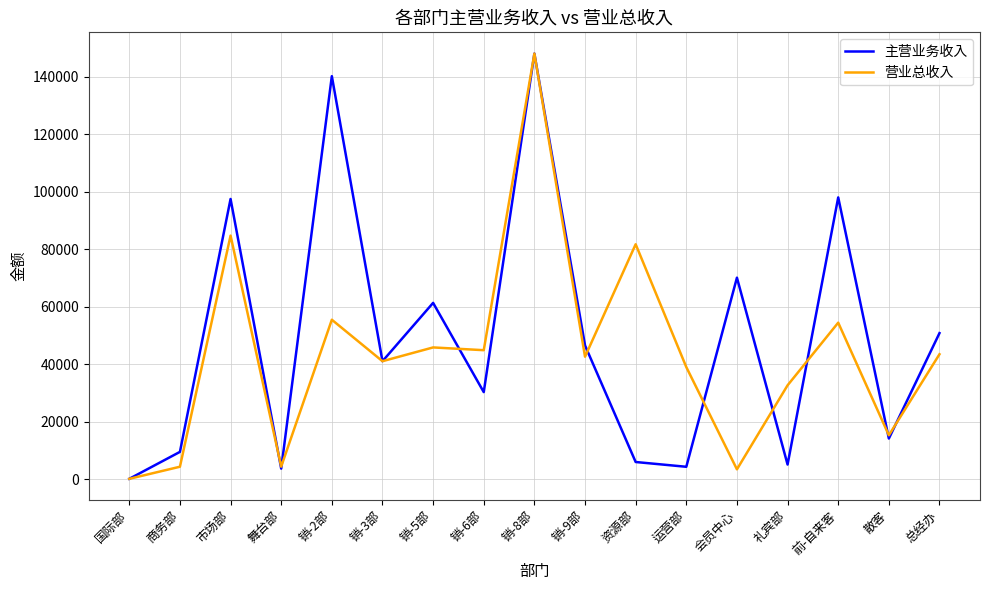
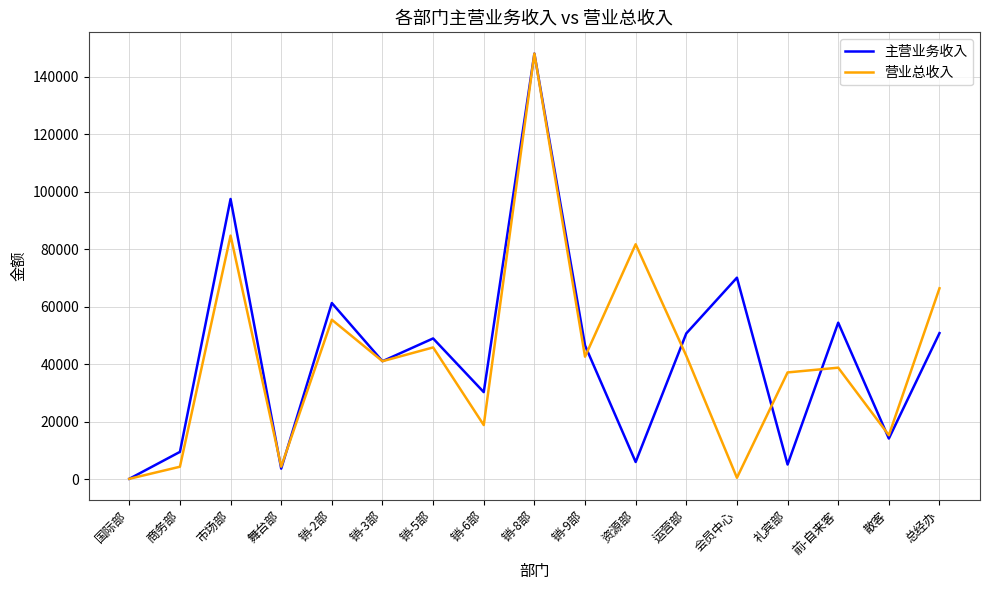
主营业务收入, 销-2部: 140000 -> 61000
主营业务收入, 销-5部: 61000 -> 49000
营业总收入, 销-6部: 45000 -> 19000
主营业务收入, 运营部: 4000 -> 51000
营业总收入, 运营部: 39000 -> 43000
营业总收入, 会员中心: 3000 -> 0
营业总收入, 礼宾部: 33000 -> 37000
主营业务收入, 前-自来客: 98000 -> 54000
营业总收入, 前-自来客: 54000 -> 39000
营业总收入, 总经办: 43000 -> 66000
